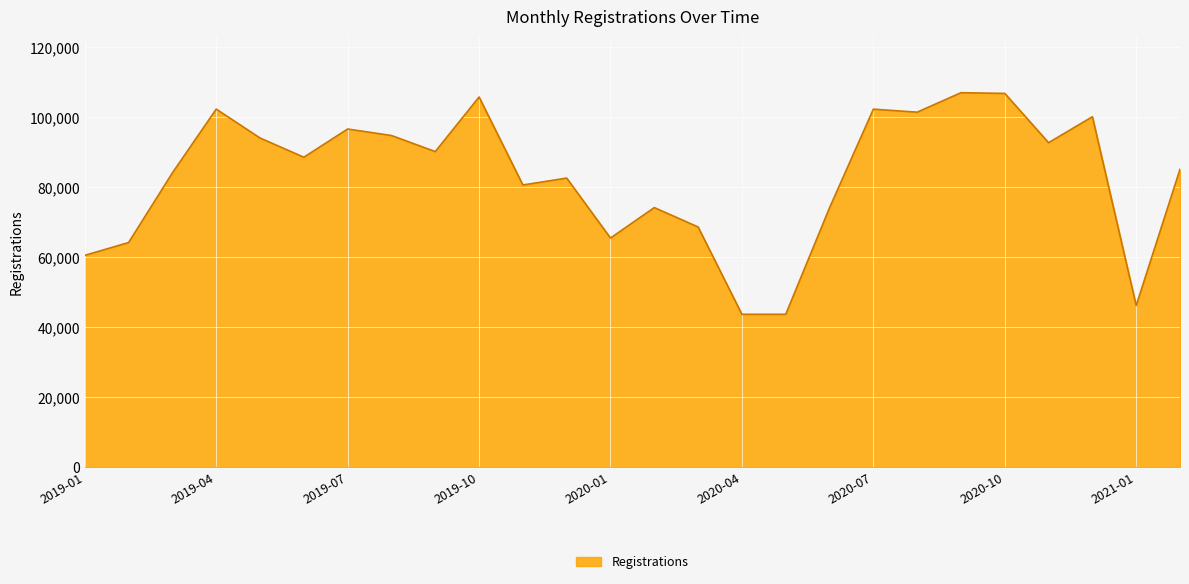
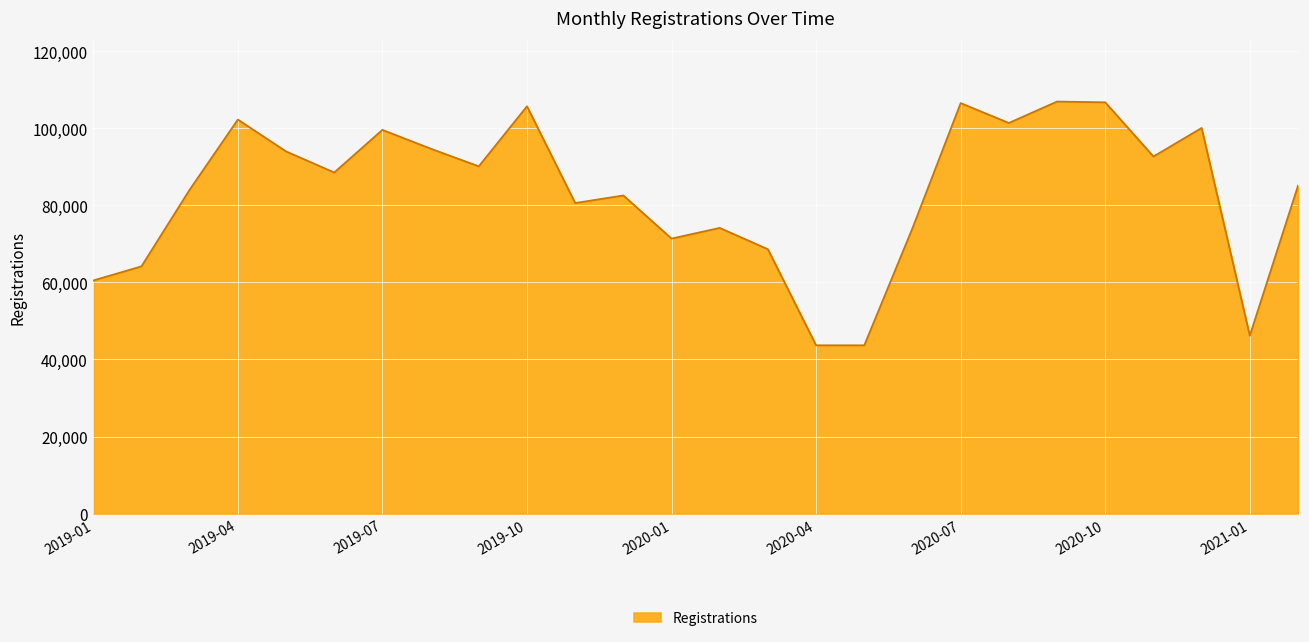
2019-07: 97,000 -> 100,000
2020-01: 65,000 -> 71,000
2020-07: 102,000 -> 107,000
